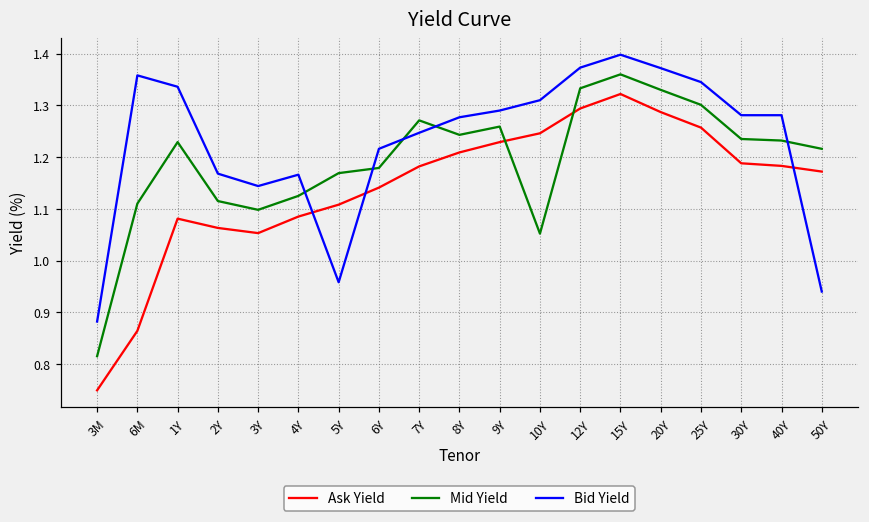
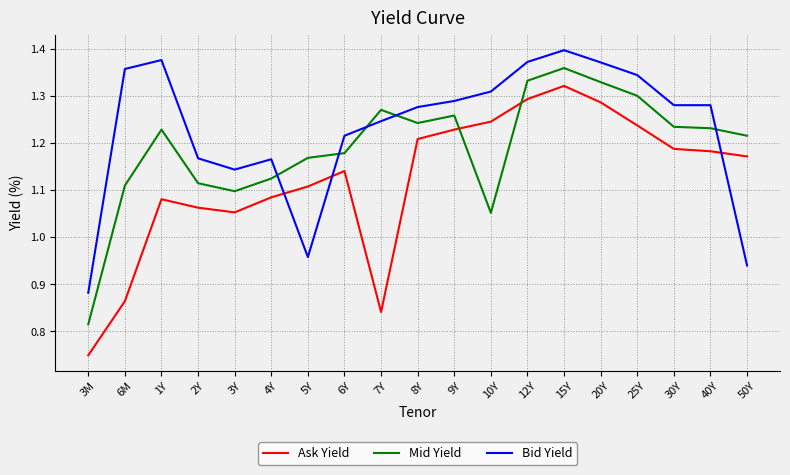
Bid Yield, 1Y: 1.34 -> 1.38
Ask Yield, 7Y: 1.18 -> 0.84
Ask Yield, 25Y: 1.26 -> 1.24
